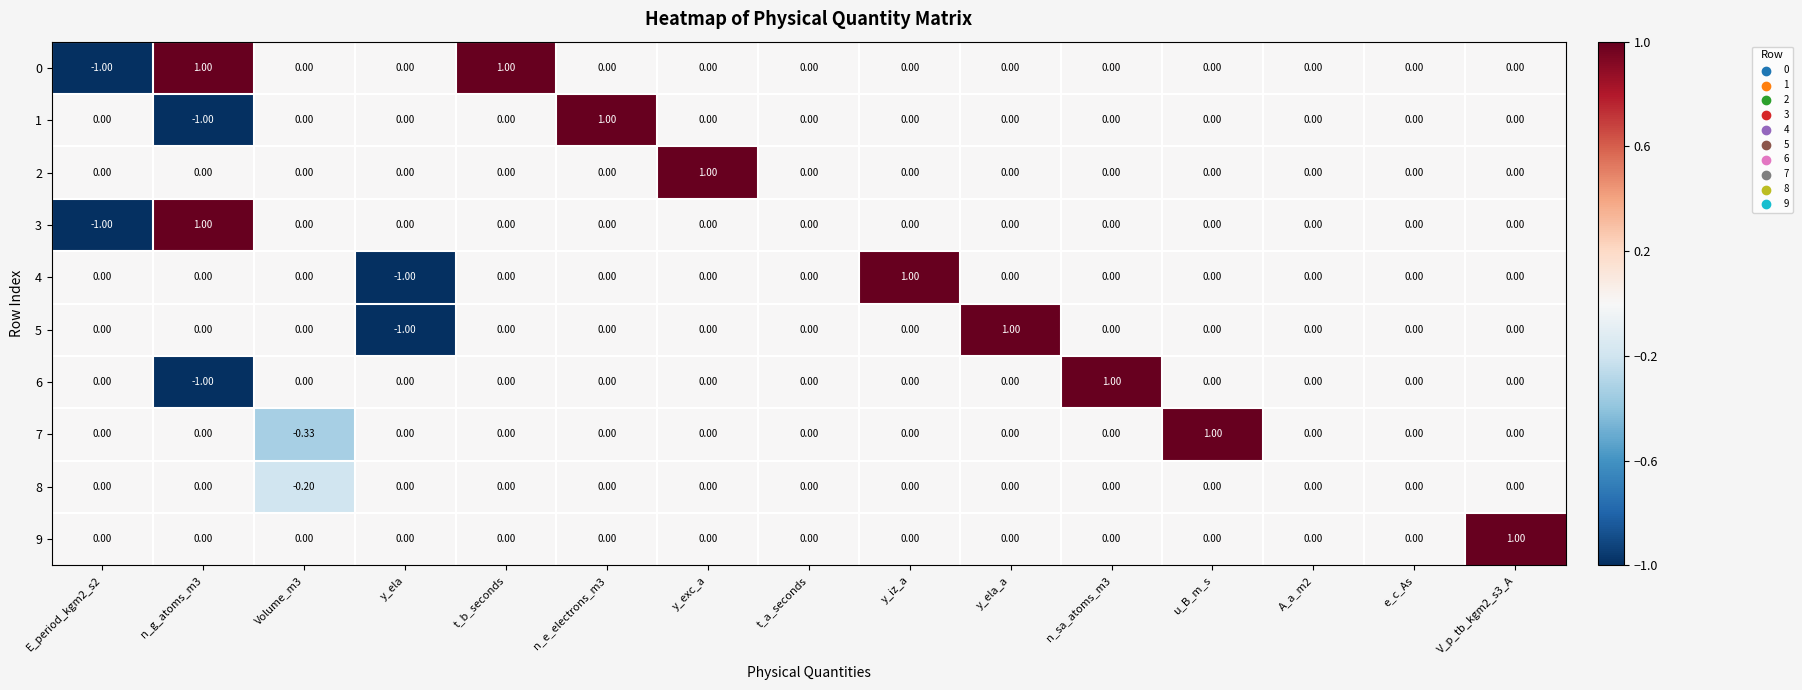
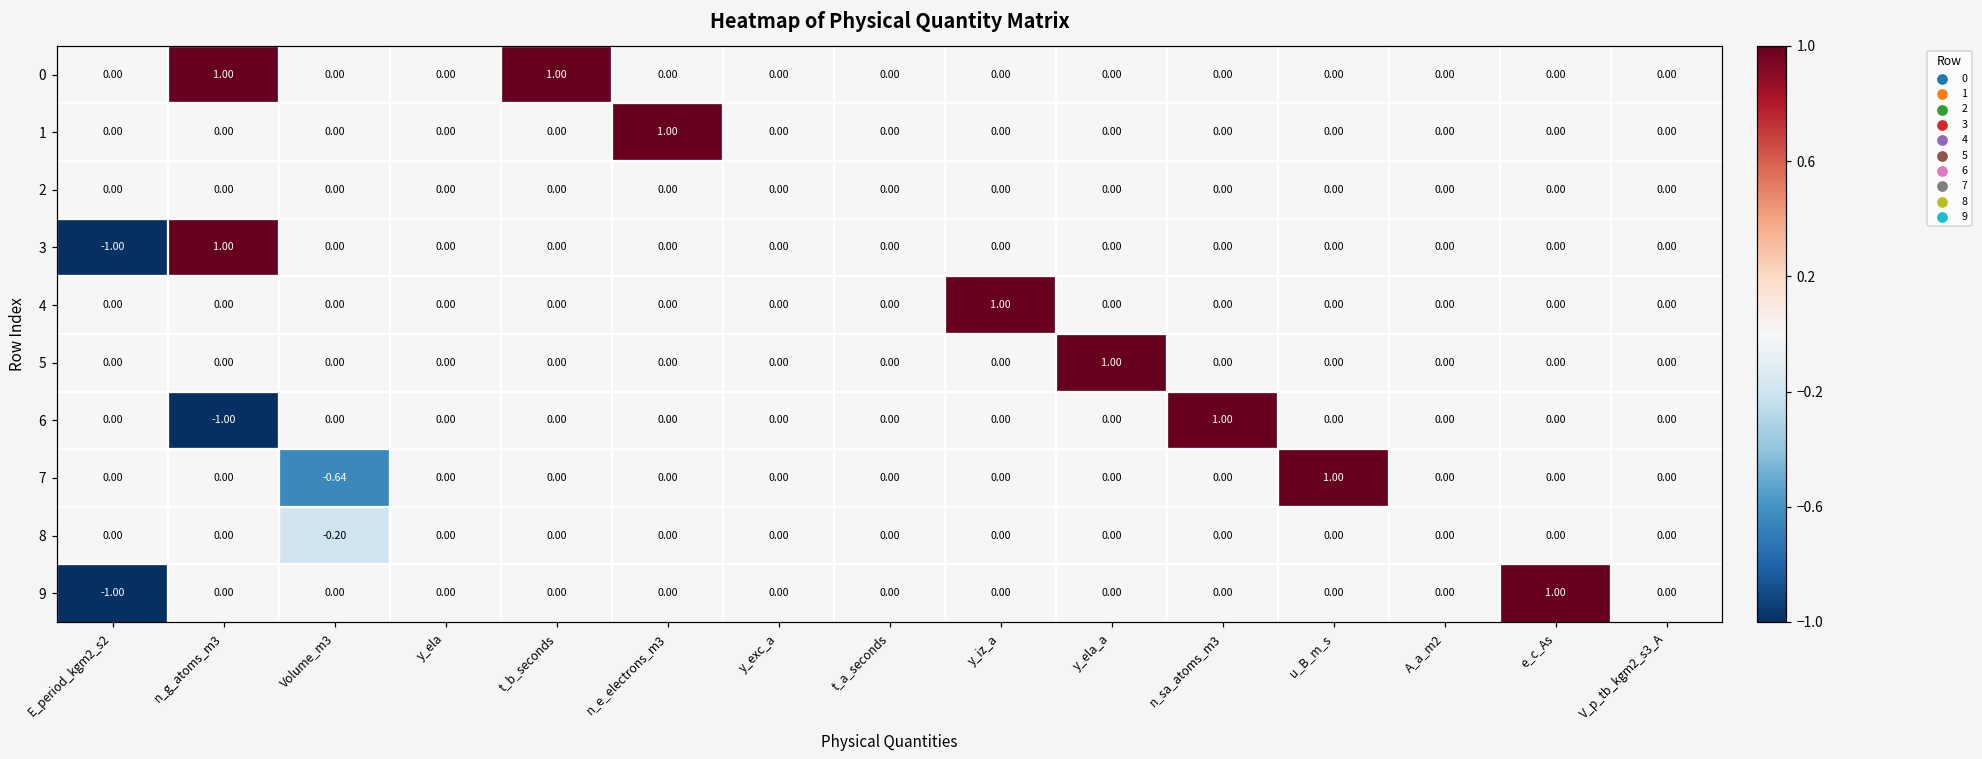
0, E_period_kgm2_s2: -1.00 -> 0.00
1, n_g_atoms_m3: -1.00 -> 0.00
2, y_exc_a: 1.00 -> 0.00
4, y_ela: -1.00 -> 0.00
5, y_ela: -1.00 -> 0.00
7, Volume_m3: -0.33 -> -0.64
9, E_period_kgm2_s2: 0.00 -> -1.00
9, e_c_As: 0.00 -> 1.00
9, V_p_tb_kgm2_s3_A: 1.00 -> 0.00
